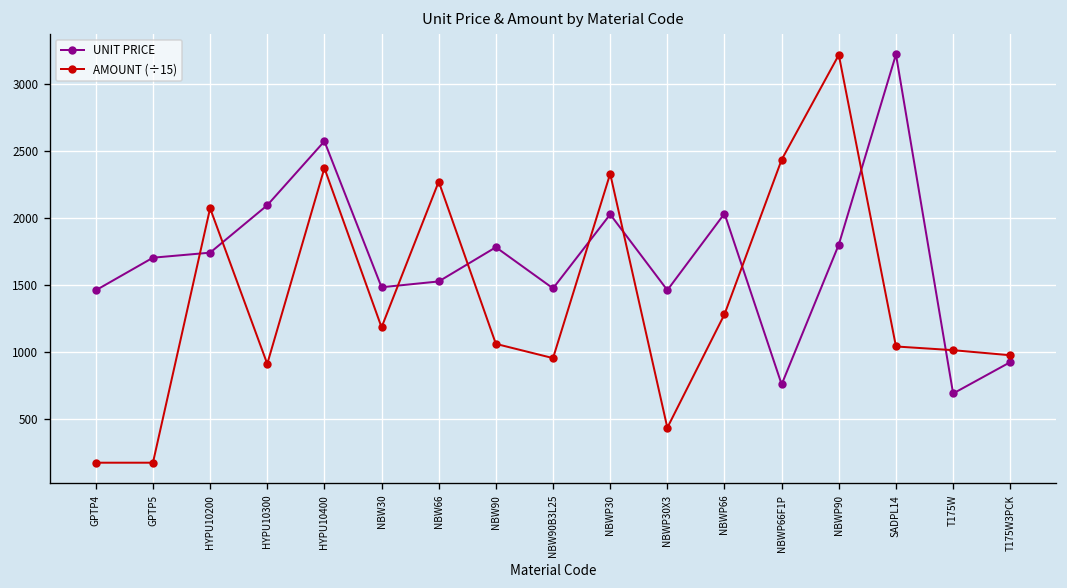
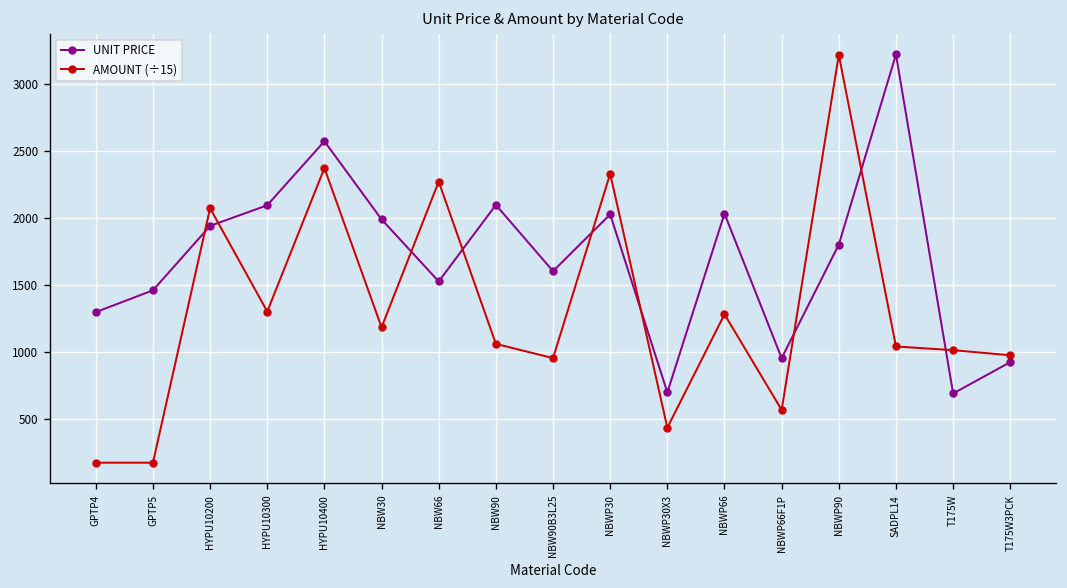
UNIT PRICE, GPTP4: 1460 -> 1300
UNIT PRICE, GPTP5: 1700 -> 1460
UNIT PRICE, HYPU10200: 1740 -> 1940
AMOUNT (÷15), HYPU10300: 910 -> 1300
UNIT PRICE, NBW30: 1480 -> 1990
UNIT PRICE, NBW90: 1780 -> 2100
UNIT PRICE, NBW90B3L25: 1480 -> 1600
UNIT PRICE, NBWP30X3: 1460 -> 700
UNIT PRICE, NBWP66F1P: 760 -> 950
AMOUNT (÷15), NBWP66F1P: 2440 -> 570
